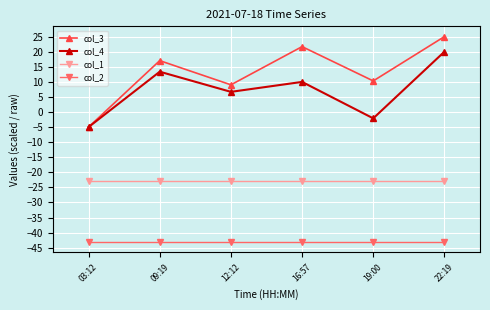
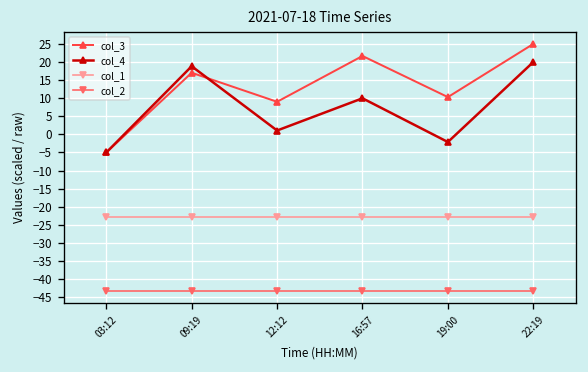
col_4, 09:19: 13 -> 19
col_4, 12:12: 7 -> 1
